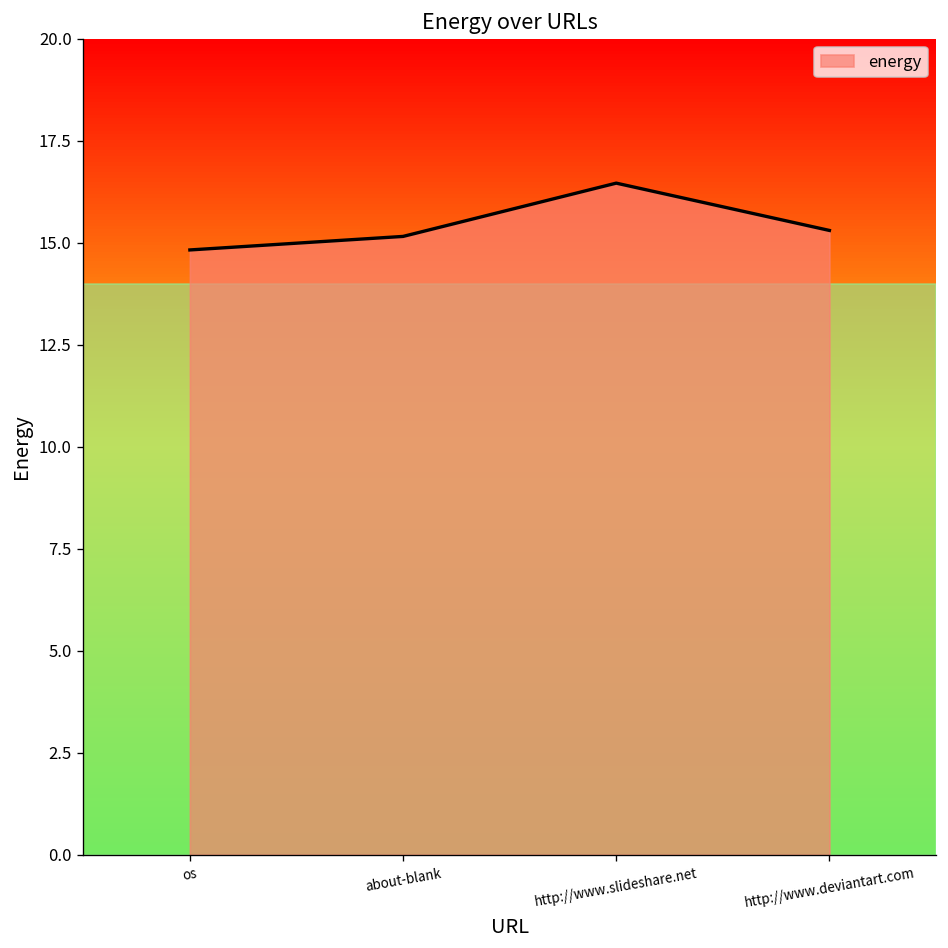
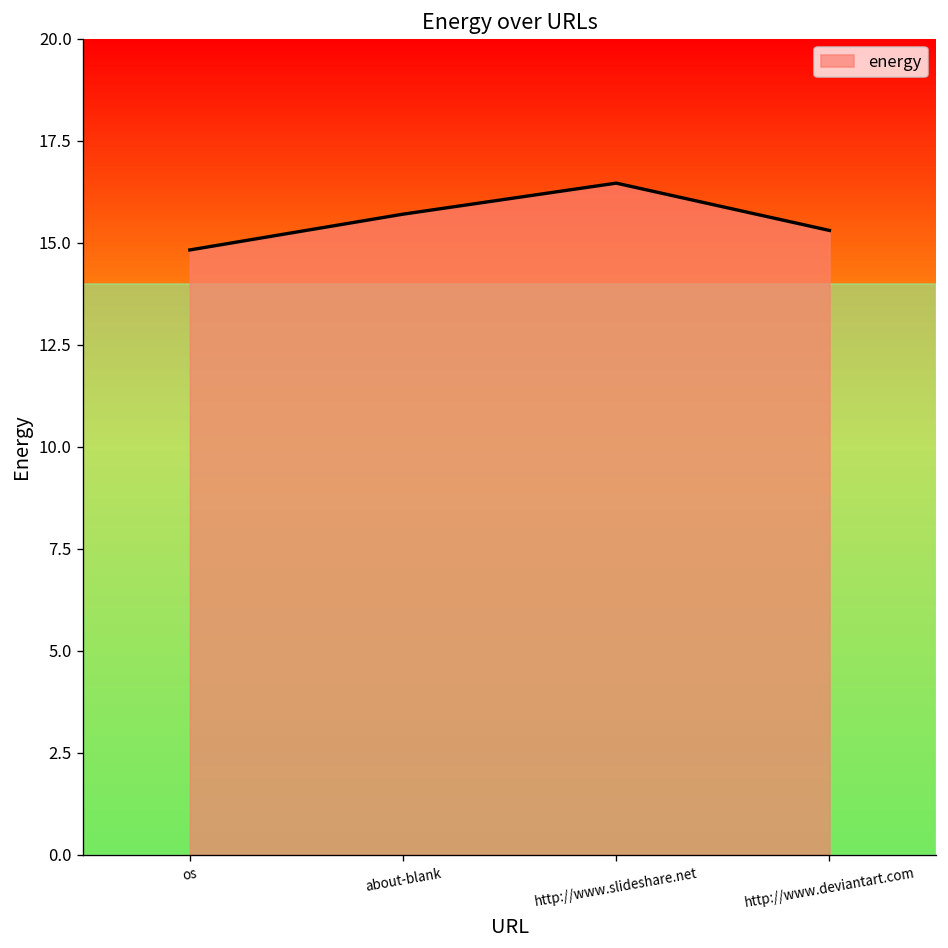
about-blank: 15.2 -> 15.7
